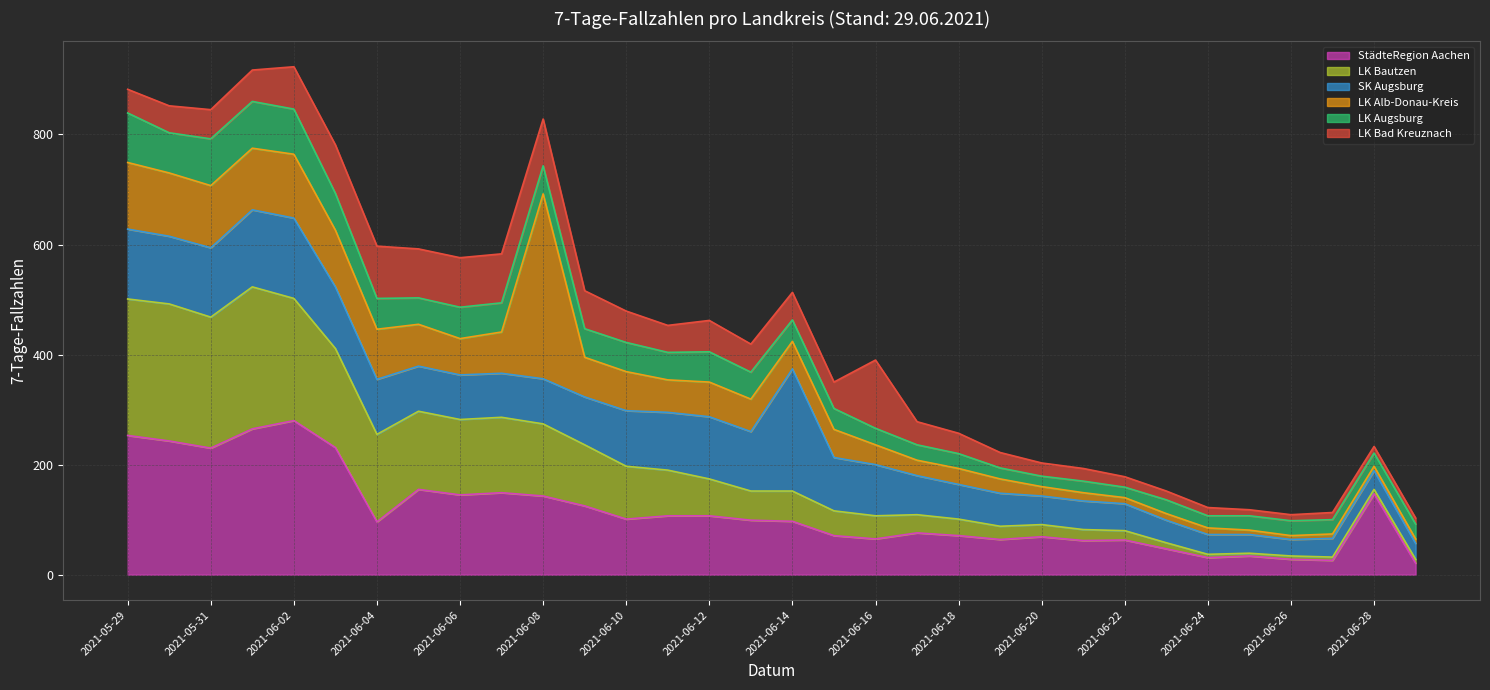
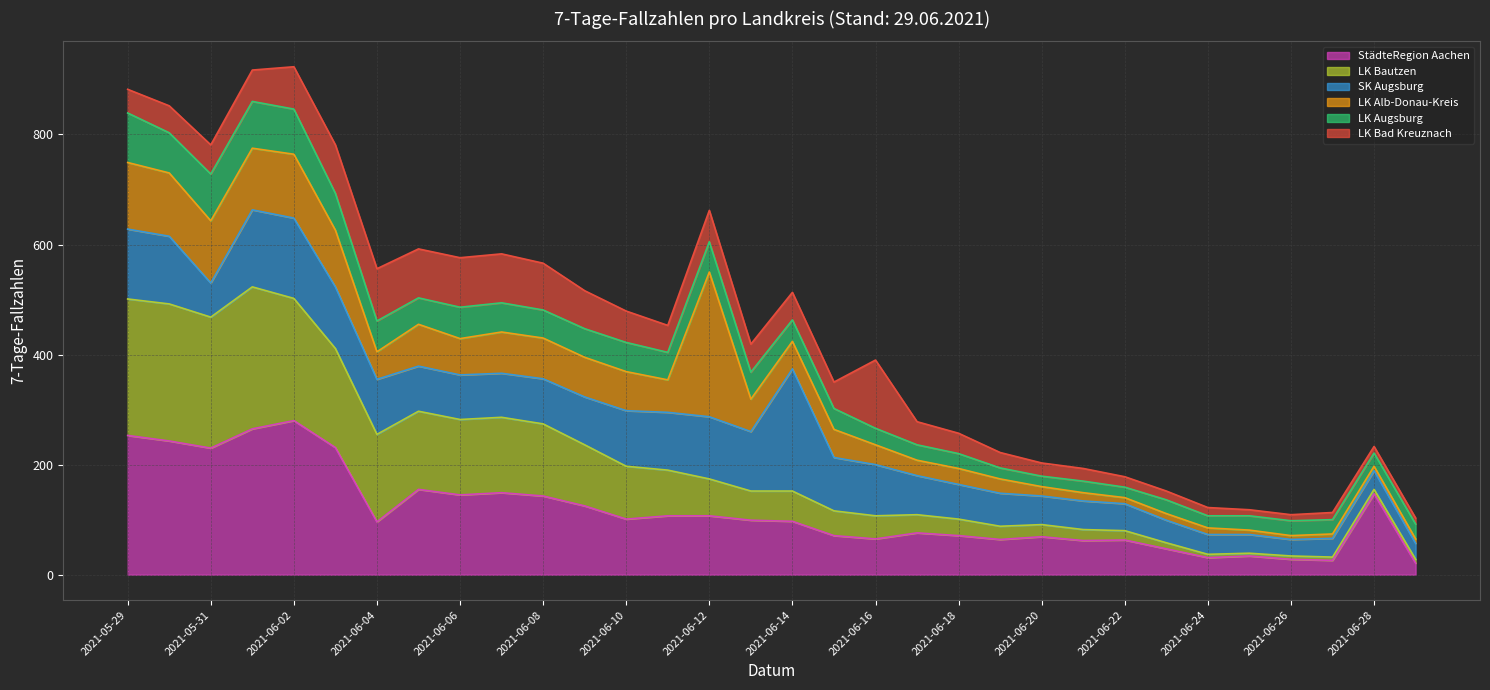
SK Augsburg, 2021-05-31: 130 -> 60
LK Alb-Donau-Kreis, 2021-06-04: 90 -> 50
LK Alb-Donau-Kreis, 2021-06-08: 340 -> 70
LK Alb-Donau-Kreis, 2021-06-12: 60 -> 260
